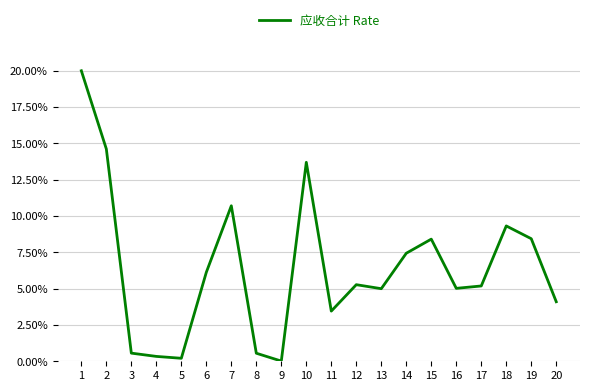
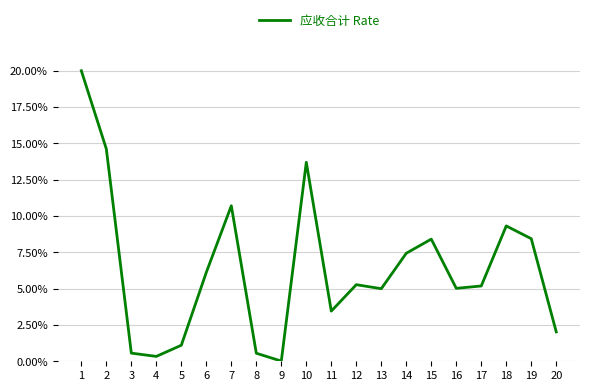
5: 0.2% -> 1.1%
20: 4.1% -> 2.0%
